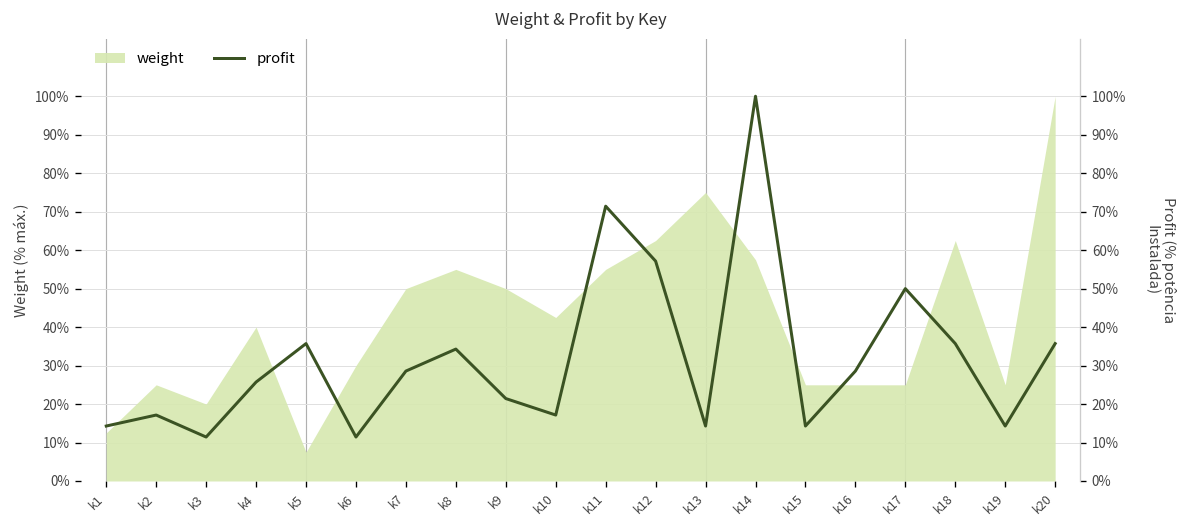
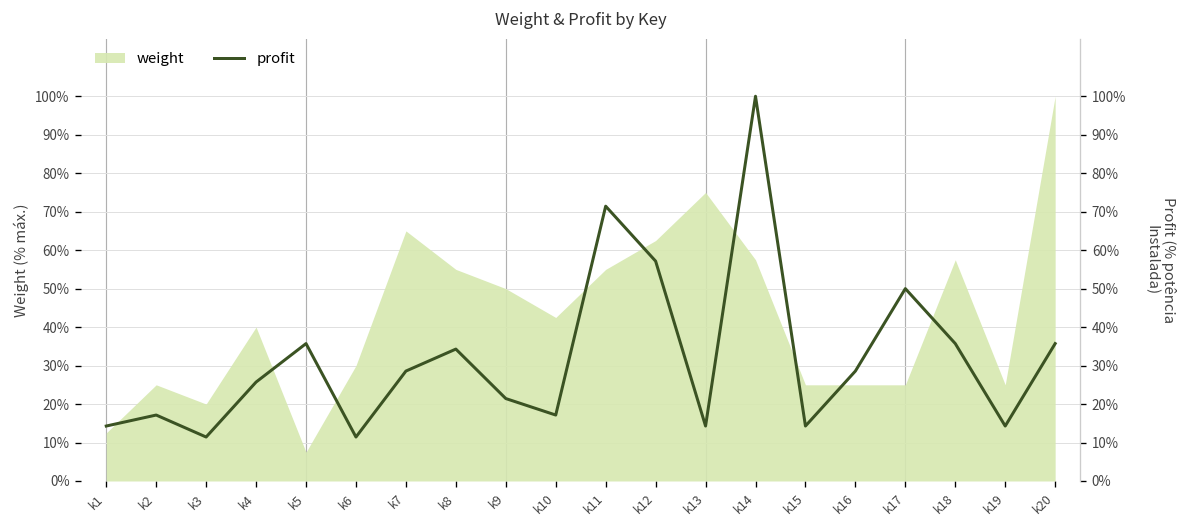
weight, k7: 50% -> 65%
weight, k18: 63% -> 57%
